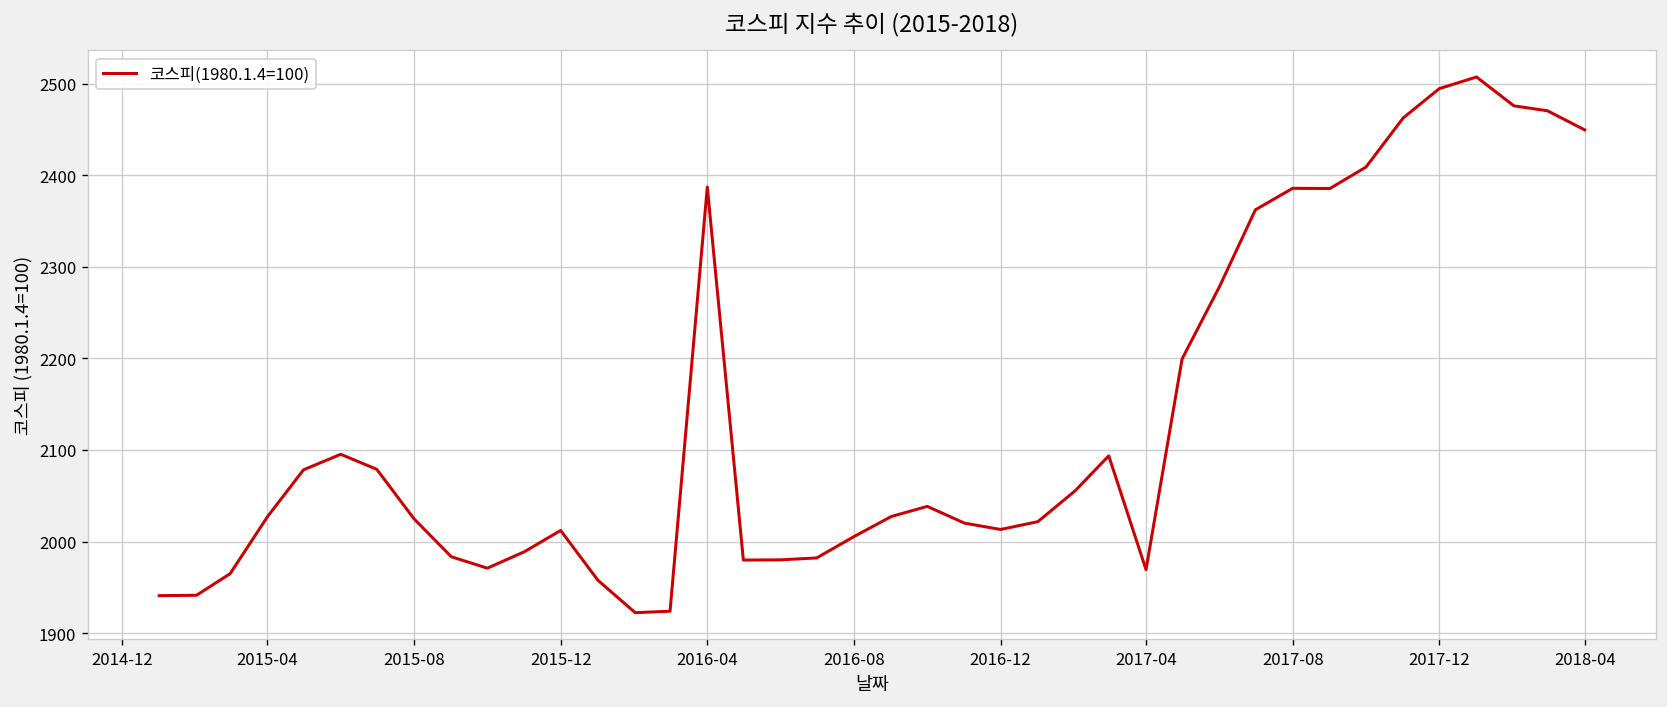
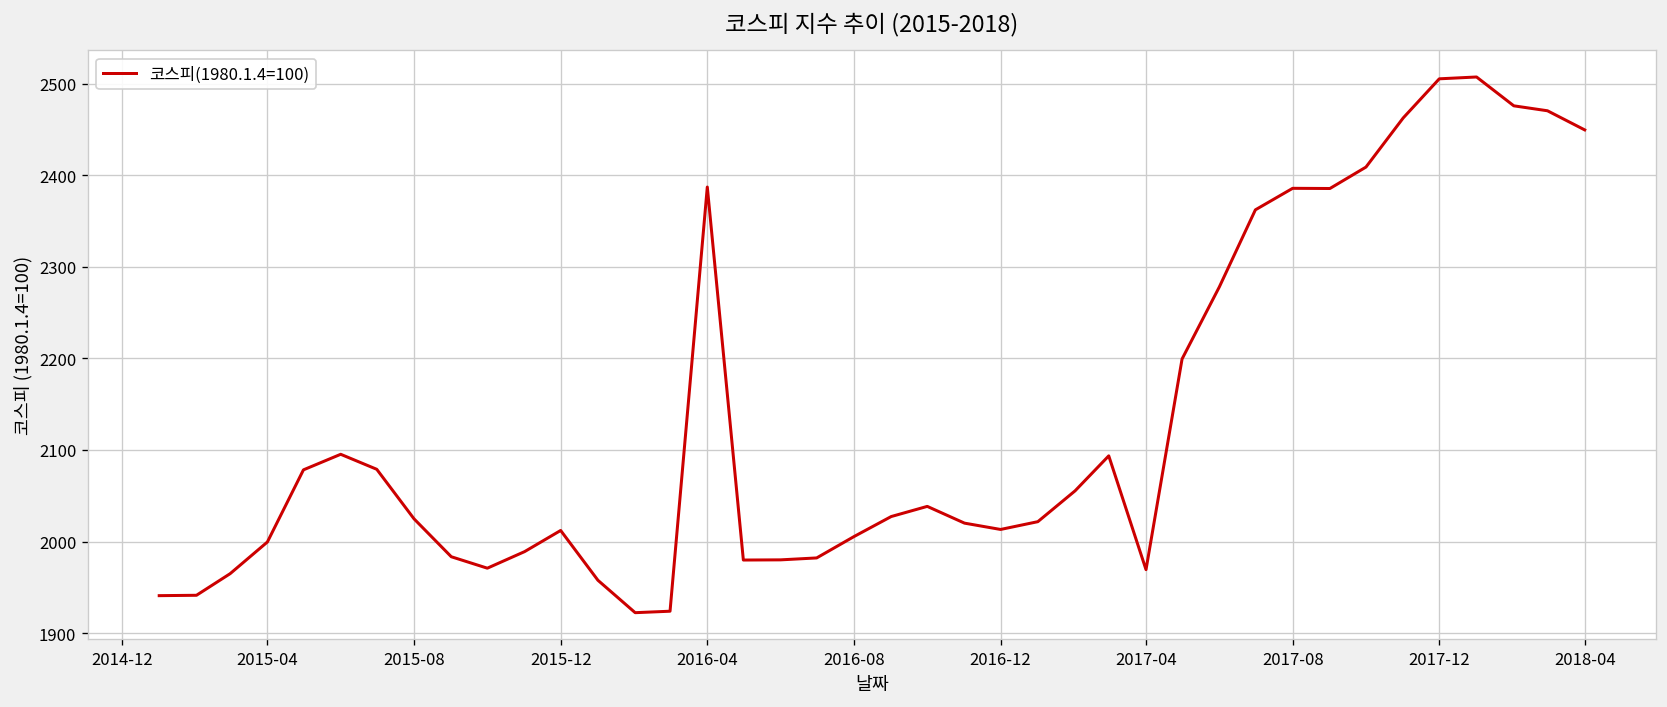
2015-04: 2030 -> 2000
2017-12: 2490 -> 2510
